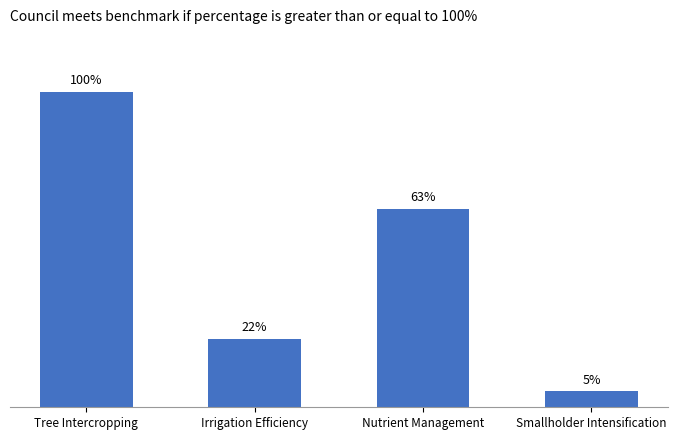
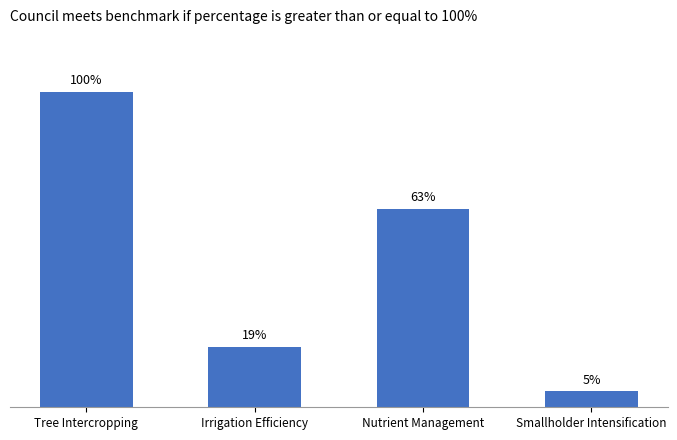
Irrigation Efficiency: 22% -> 19%
